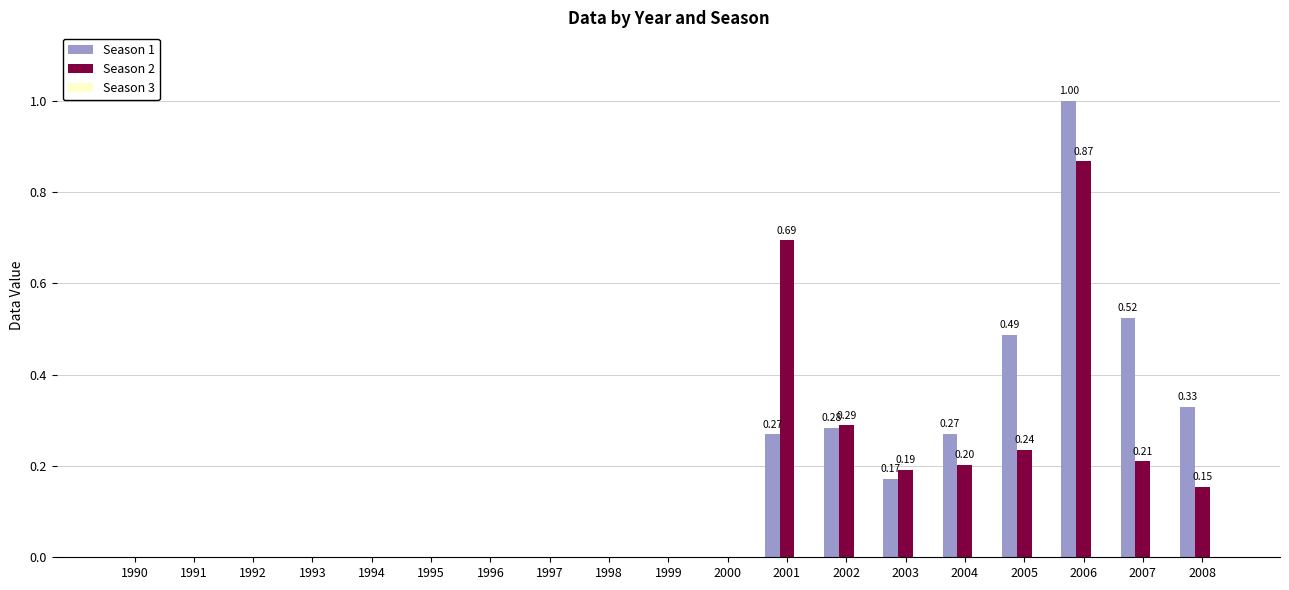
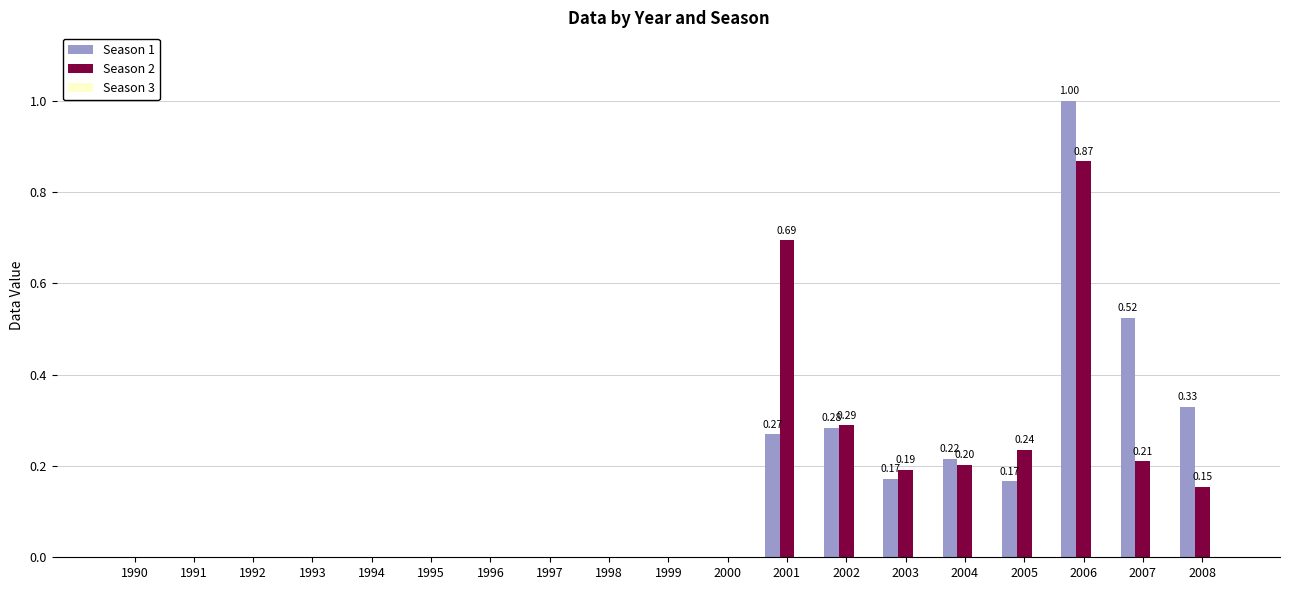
Season 1, 2004: 0.27 -> 0.22
Season 1, 2005: 0.49 -> 0.17
